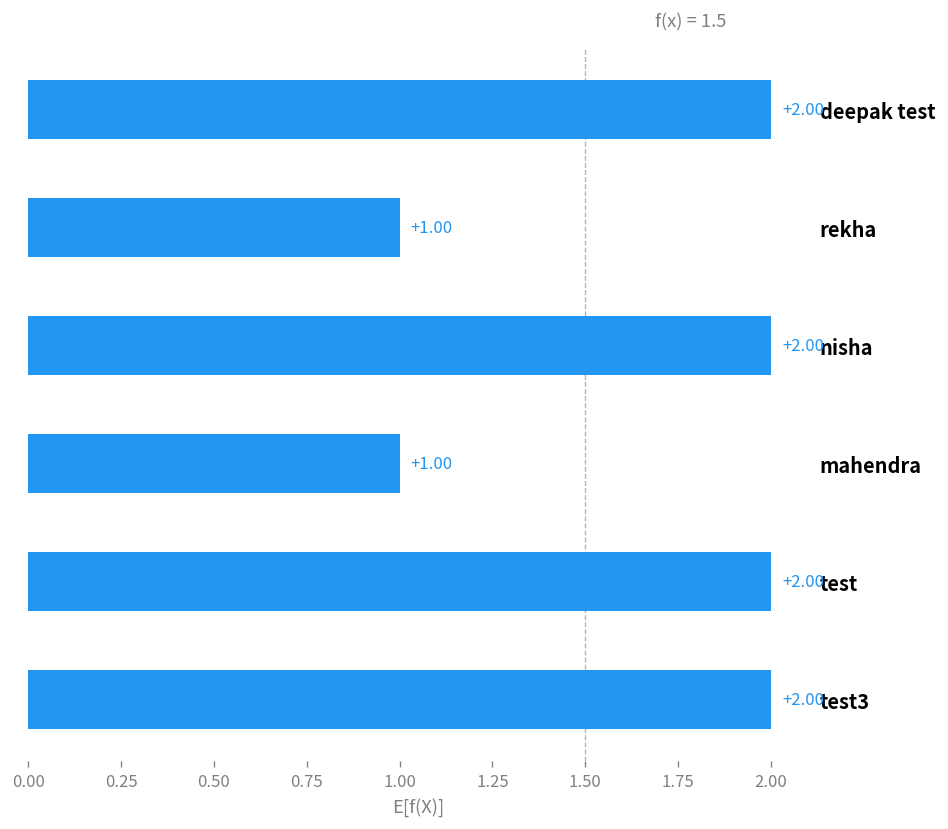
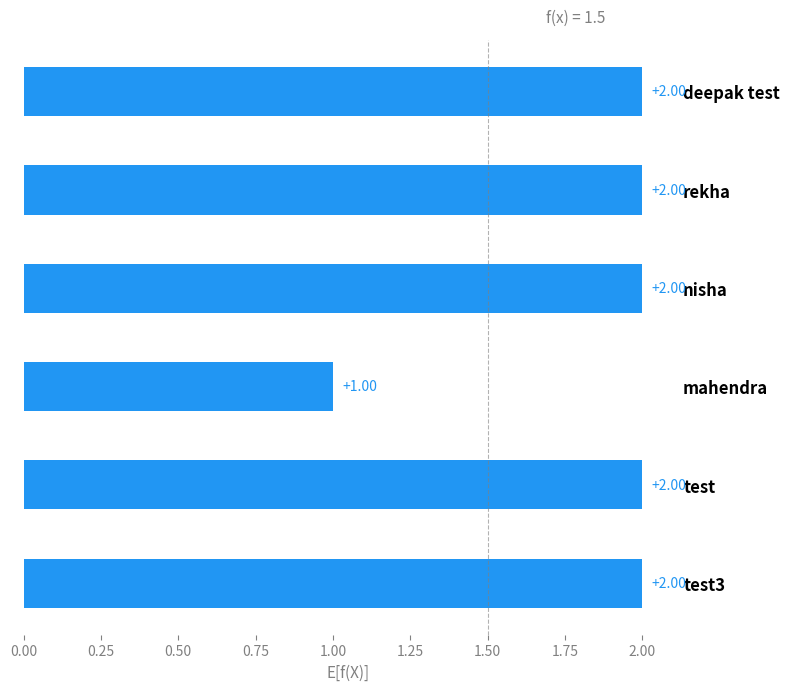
rekha: +1.00 -> +2.00
